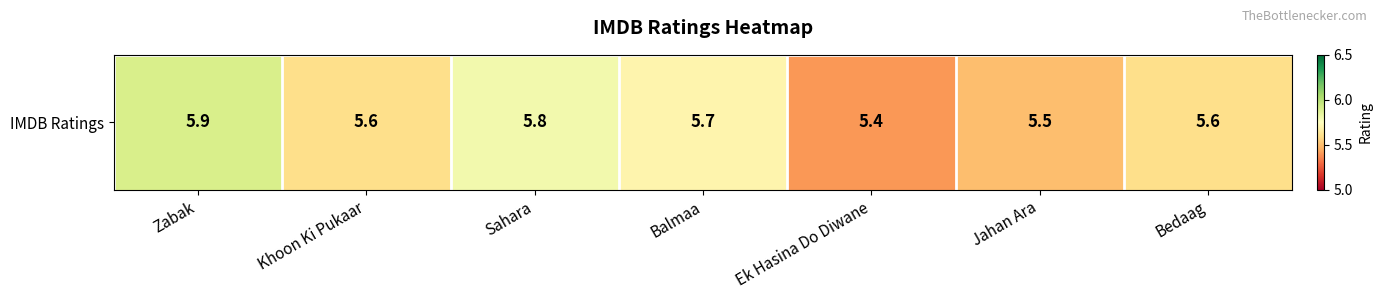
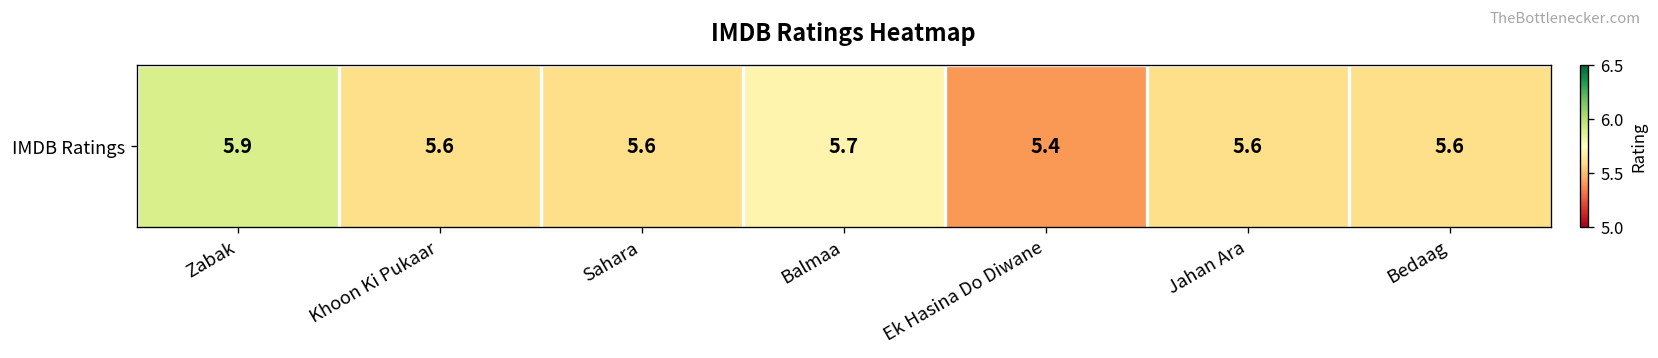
IMDB Ratings, Sahara: 5.8 -> 5.6
IMDB Ratings, Jahan Ara: 5.5 -> 5.6
